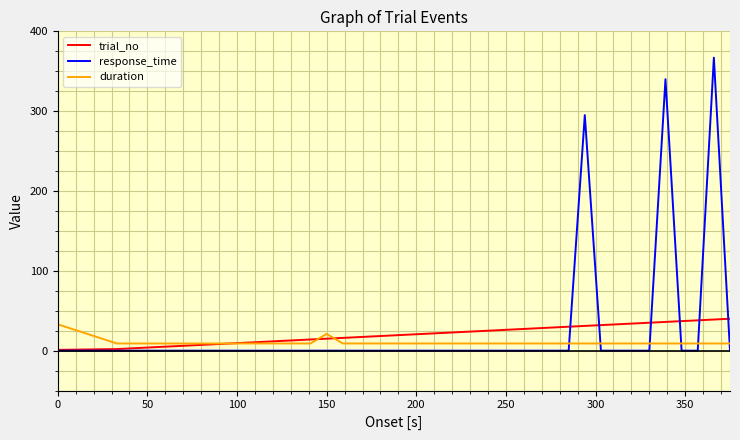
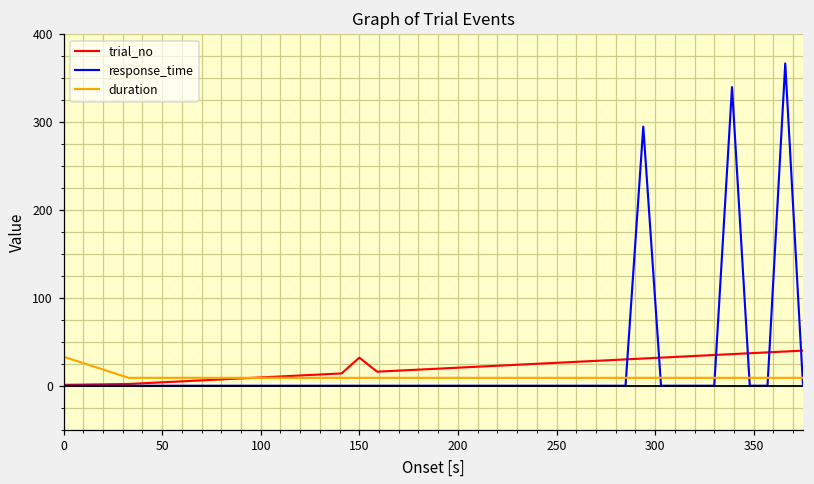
trial_no, 150: 20 -> 30
duration, 150: 20 -> 10
